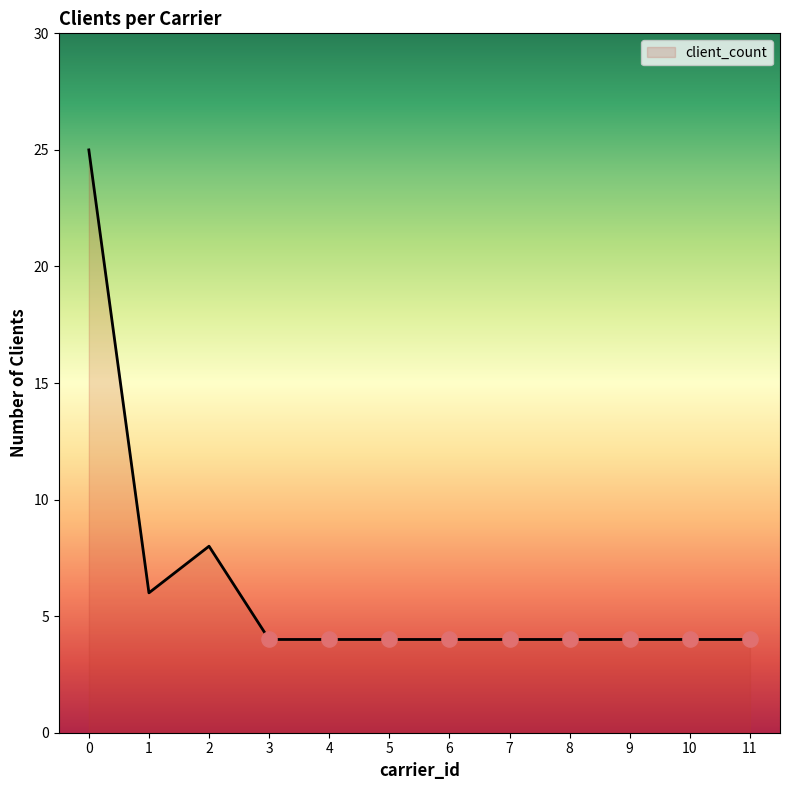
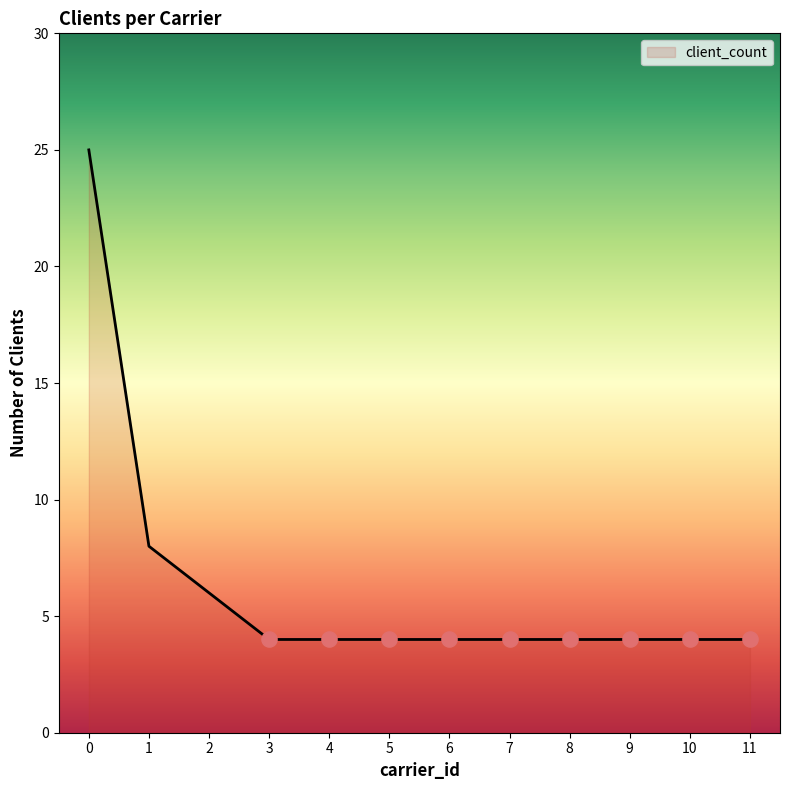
client_count, 1: 6 -> 8
client_count, 2: 8 -> 6
